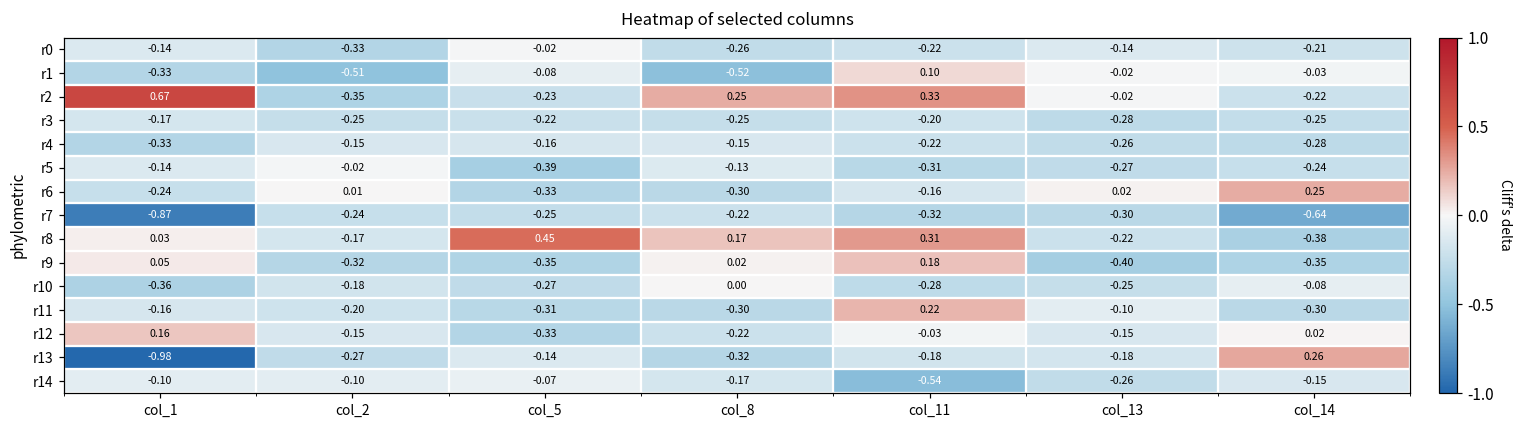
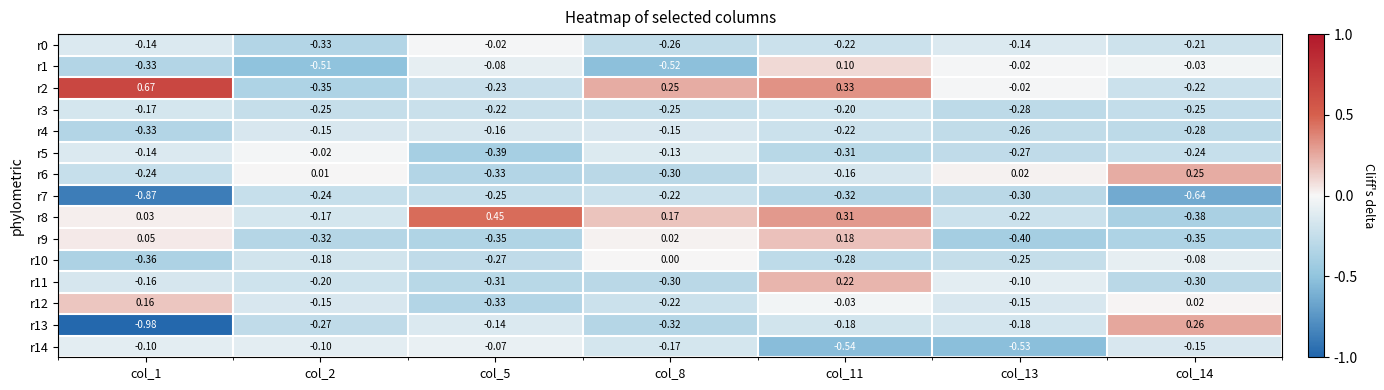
r14, col_13: -0.26 -> -0.53
